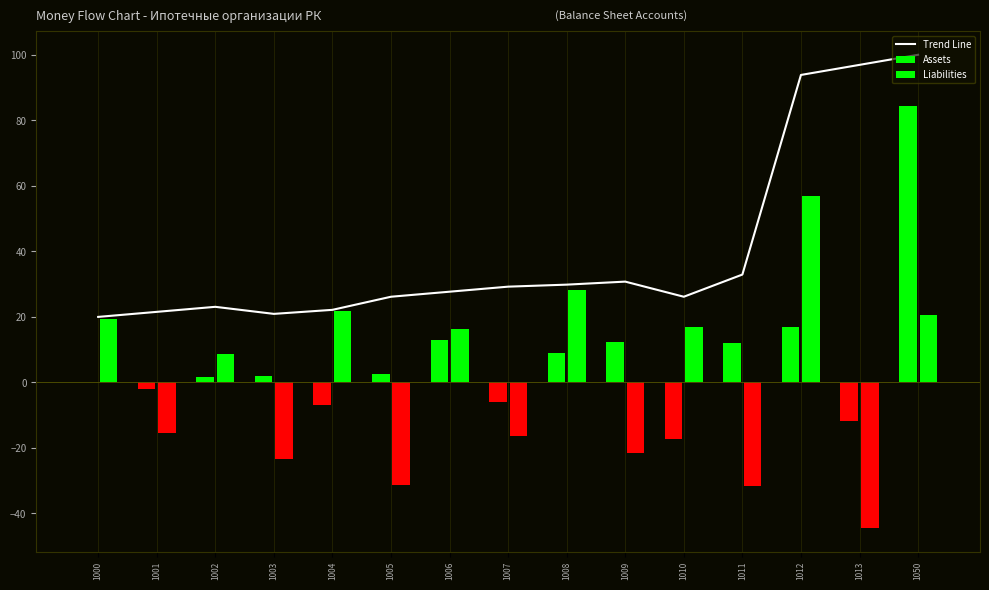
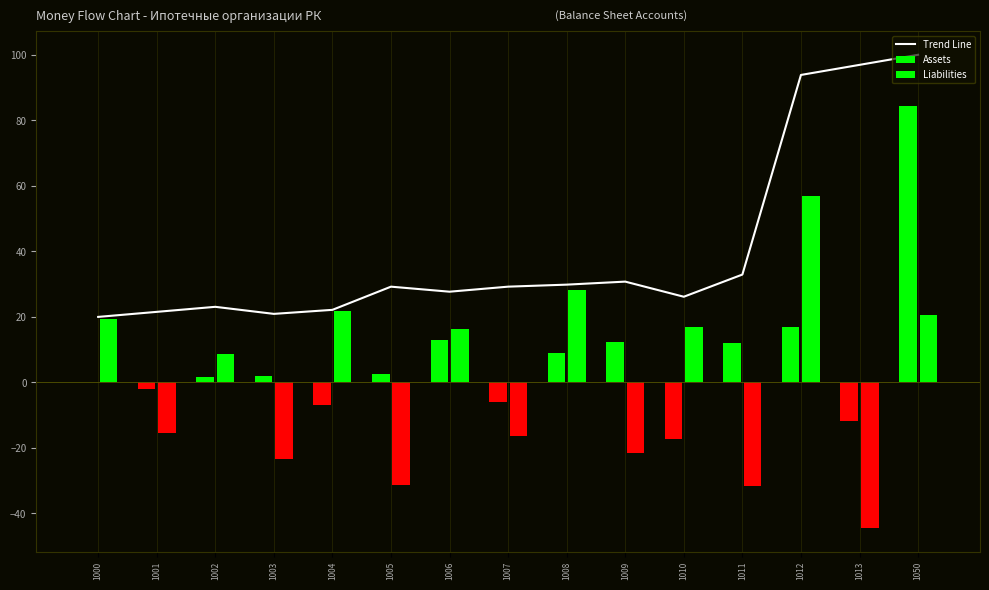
Trend Line, 1005: 26 -> 29
